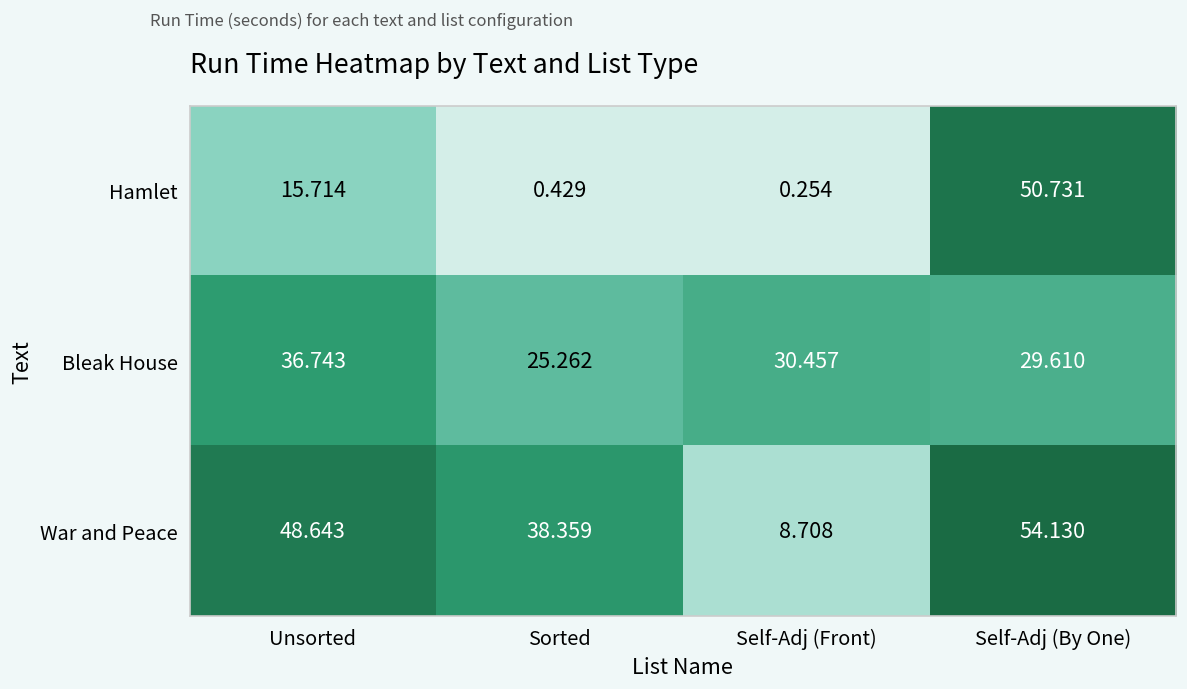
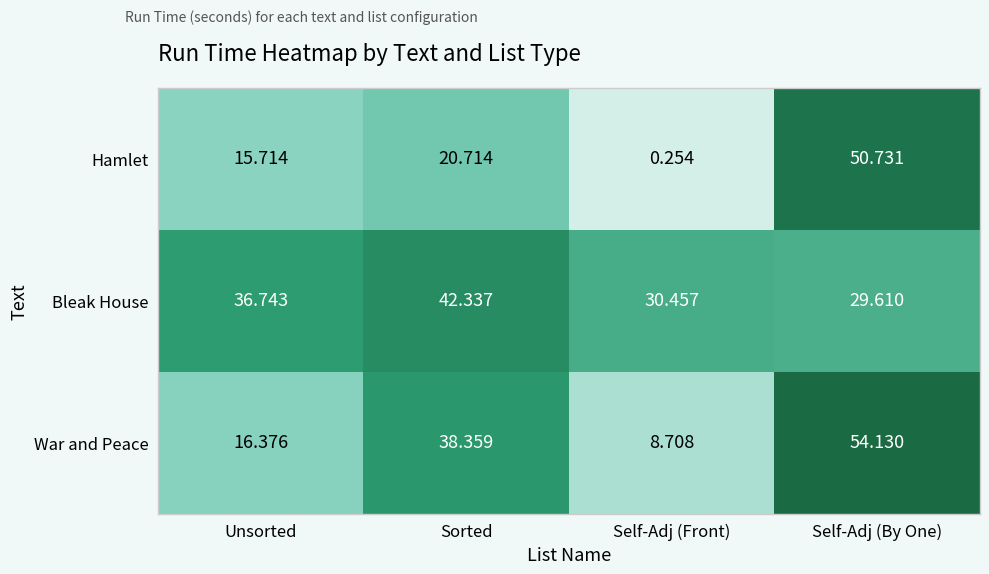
Hamlet, Sorted: 0.429 -> 20.714
Bleak House, Sorted: 25.262 -> 42.337
War and Peace, Unsorted: 48.643 -> 16.376
